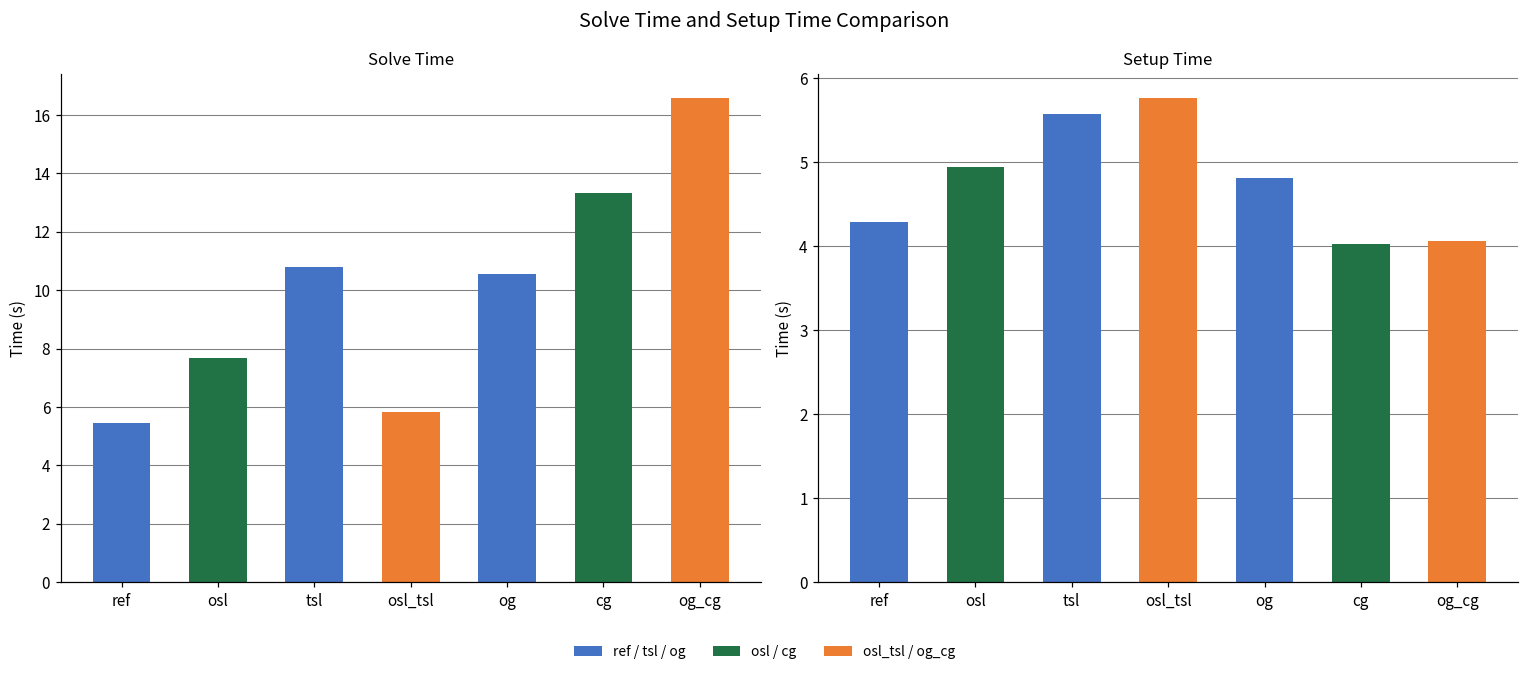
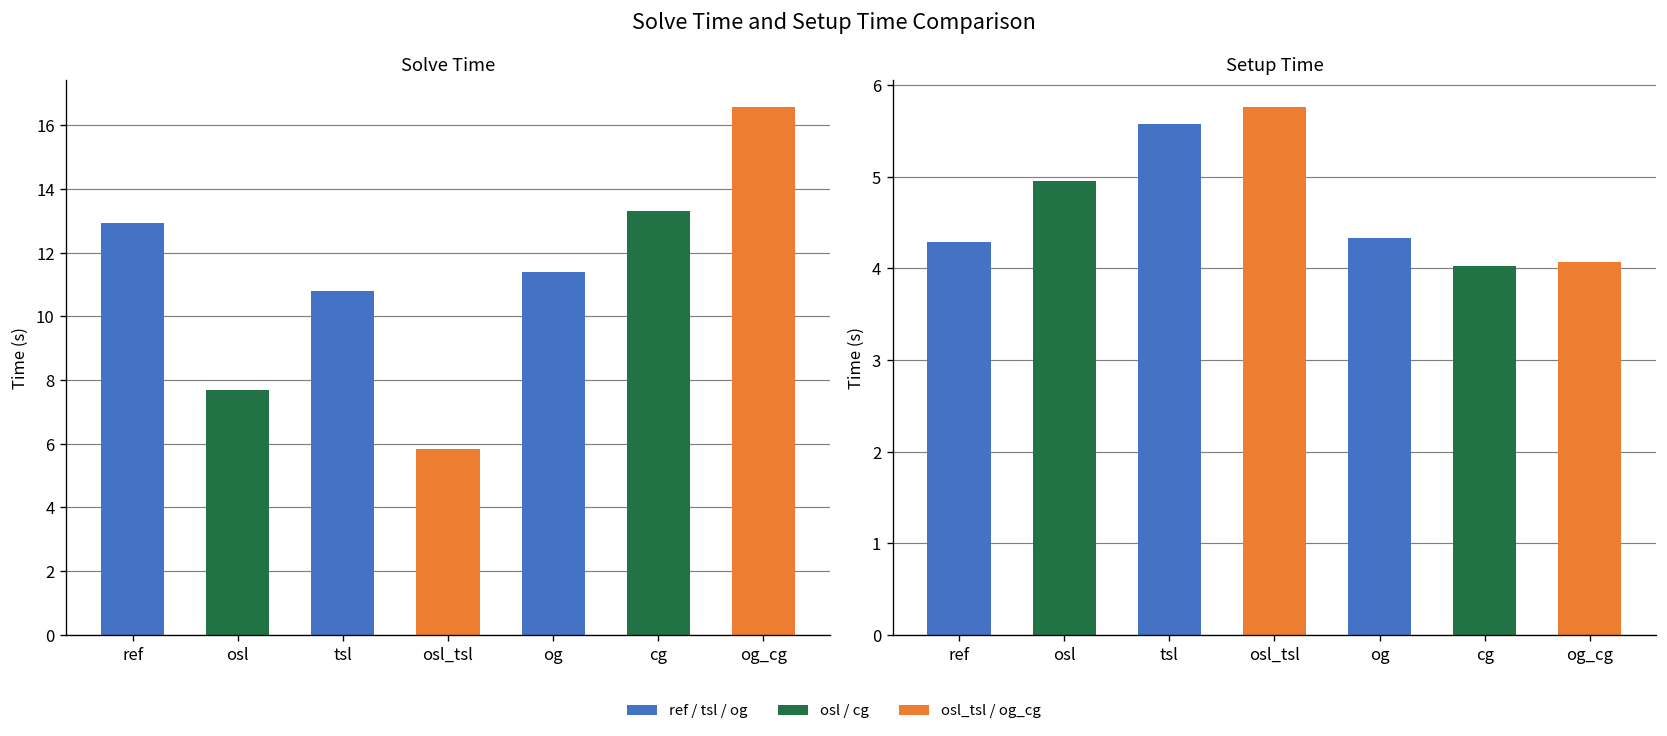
Solve Time, ref: 5.4 -> 12.9
Solve Time, og: 10.5 -> 11.4
Setup Time, og: 4.8 -> 4.3
